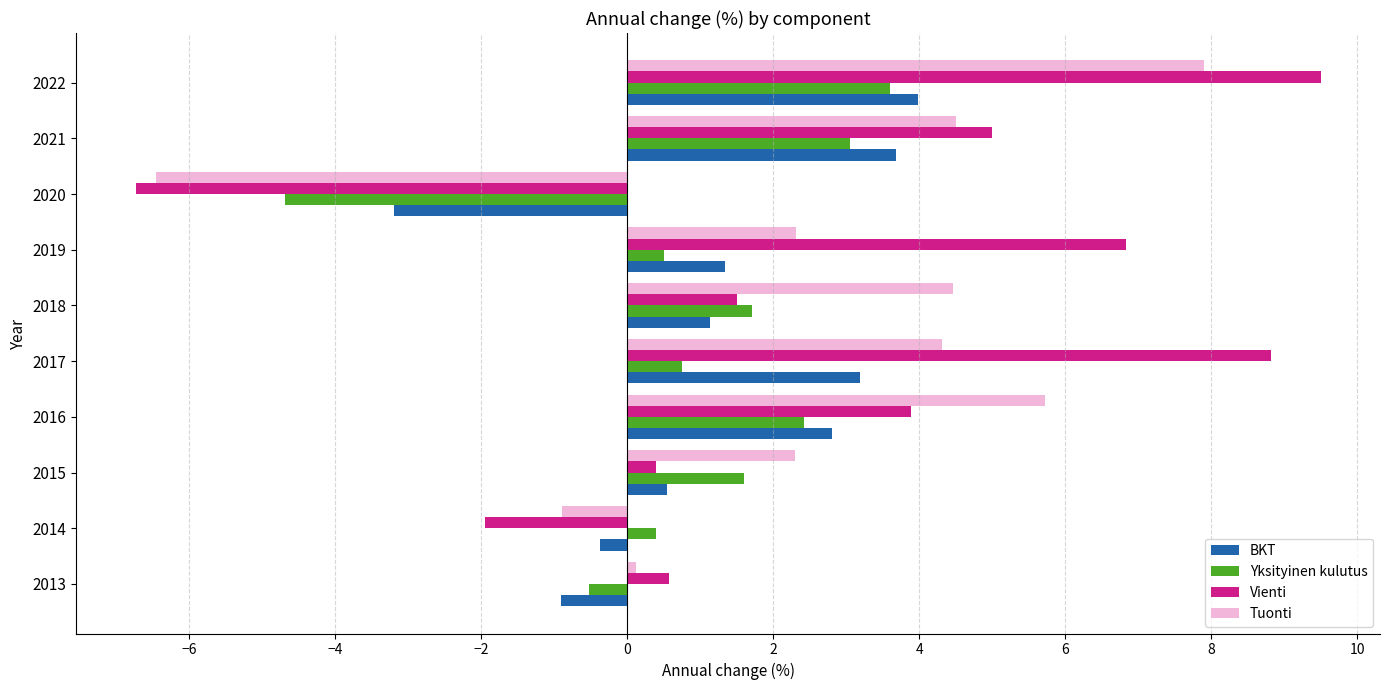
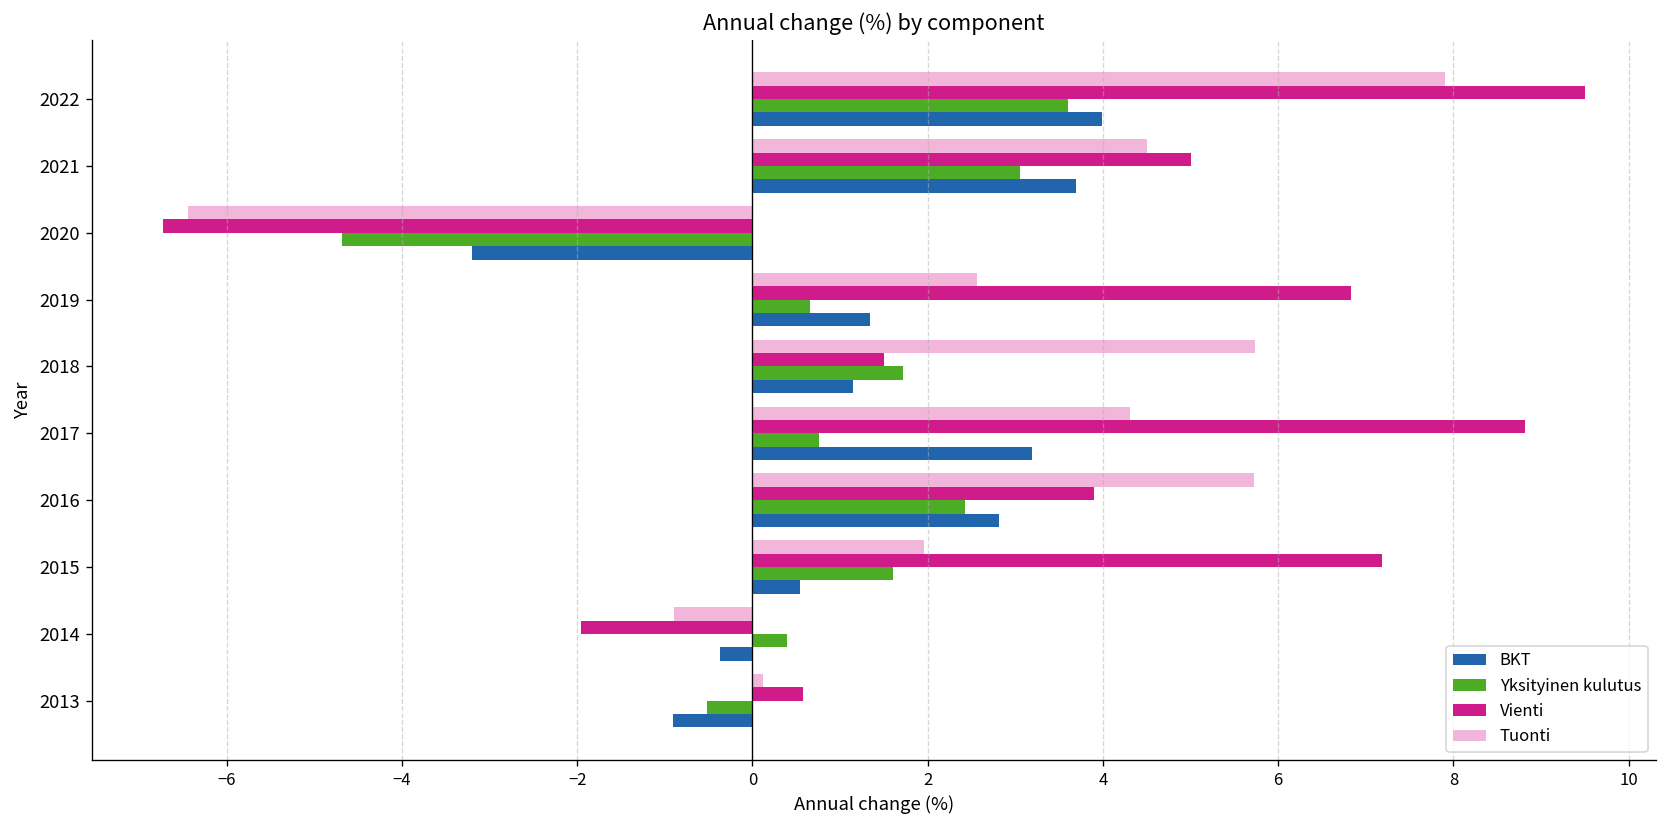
Tuonti, 2019: 2.3 -> 2.6
Yksityinen kulutus, 2019: 0.5 -> 0.7
Tuonti, 2018: 4.5 -> 5.7
Tuonti, 2015: 2.3 -> 2.0
Vienti, 2015: 0.4 -> 7.2
